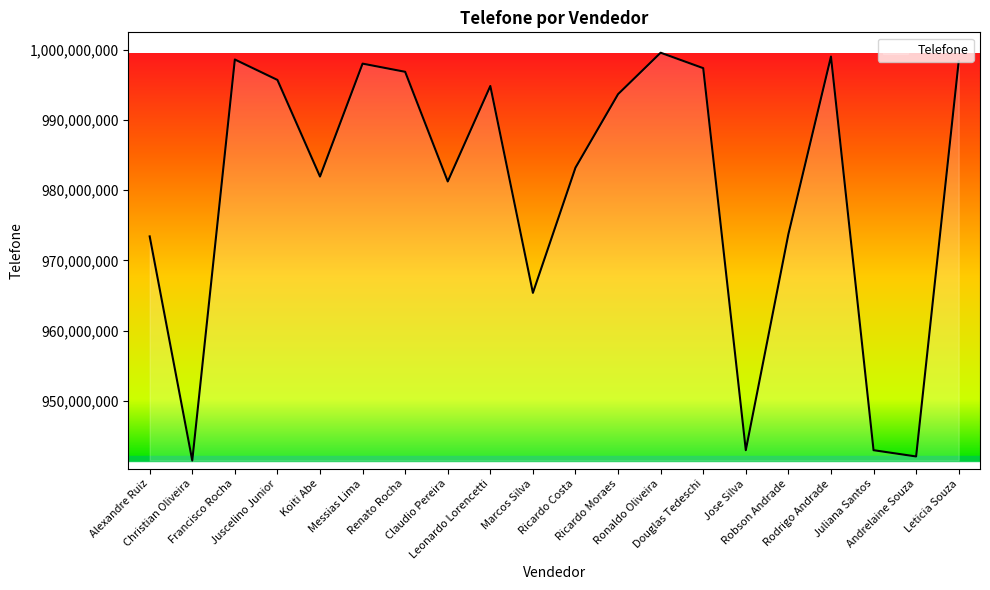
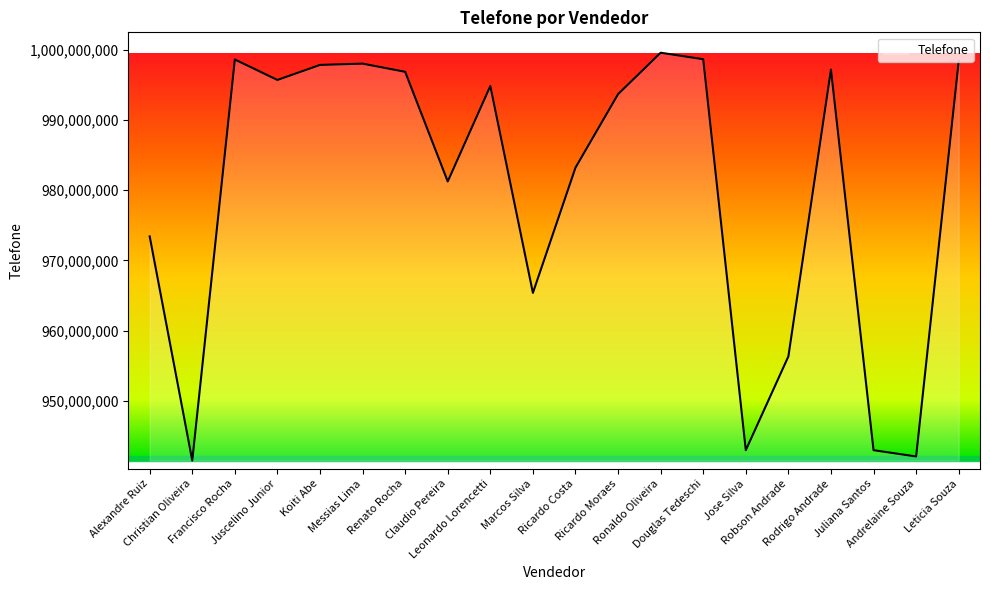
Koiti Abe: 982,000,000 -> 998,000,000
Douglas Tedeschi: 997,000,000 -> 999,000,000
Robson Andrade: 974,000,000 -> 956,000,000
Rodrigo Andrade: 999,000,000 -> 997,000,000
